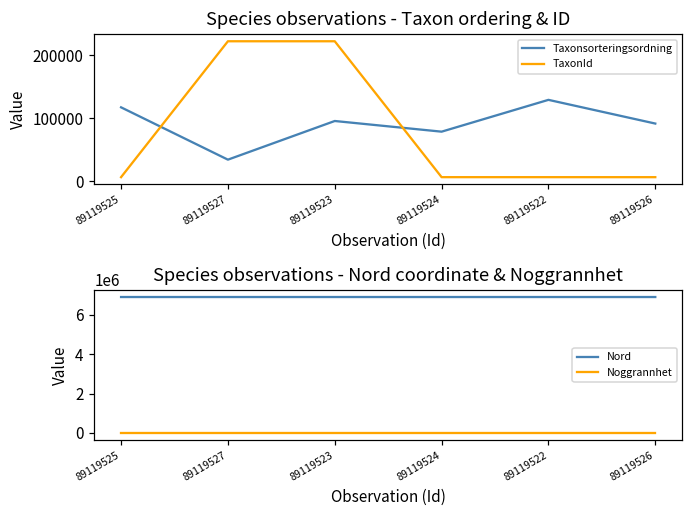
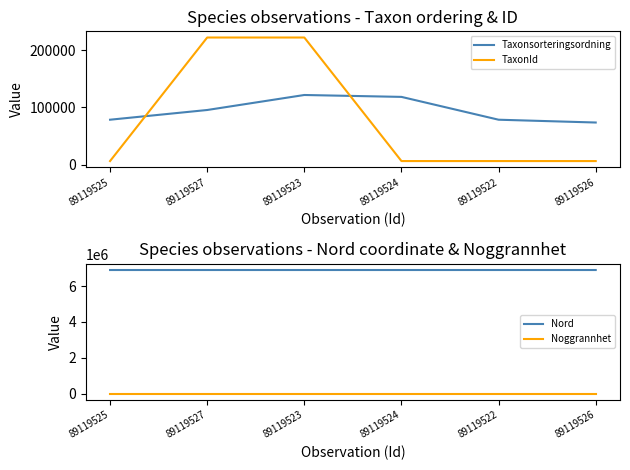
Species observations - Taxon ordering & ID, Taxonsorteringsordning, 89119525: 120000 -> 80000
Species observations - Taxon ordering & ID, Taxonsorteringsordning, 89119527: 30000 -> 100000
Species observations - Taxon ordering & ID, Taxonsorteringsordning, 89119523: 100000 -> 120000
Species observations - Taxon ordering & ID, Taxonsorteringsordning, 89119524: 80000 -> 120000
Species observations - Taxon ordering & ID, Taxonsorteringsordning, 89119522: 130000 -> 80000
Species observations - Taxon ordering & ID, Taxonsorteringsordning, 89119526: 90000 -> 70000
